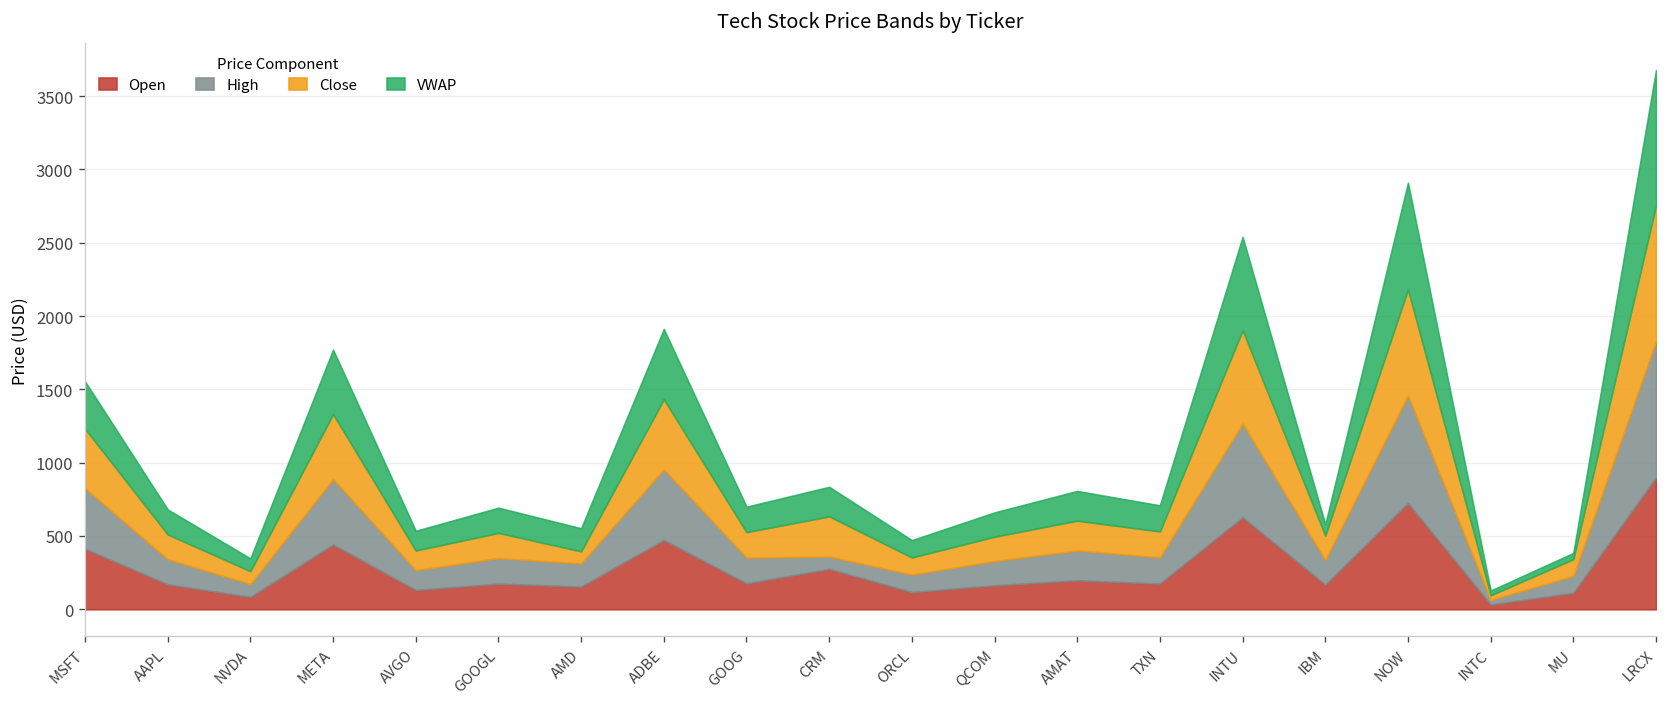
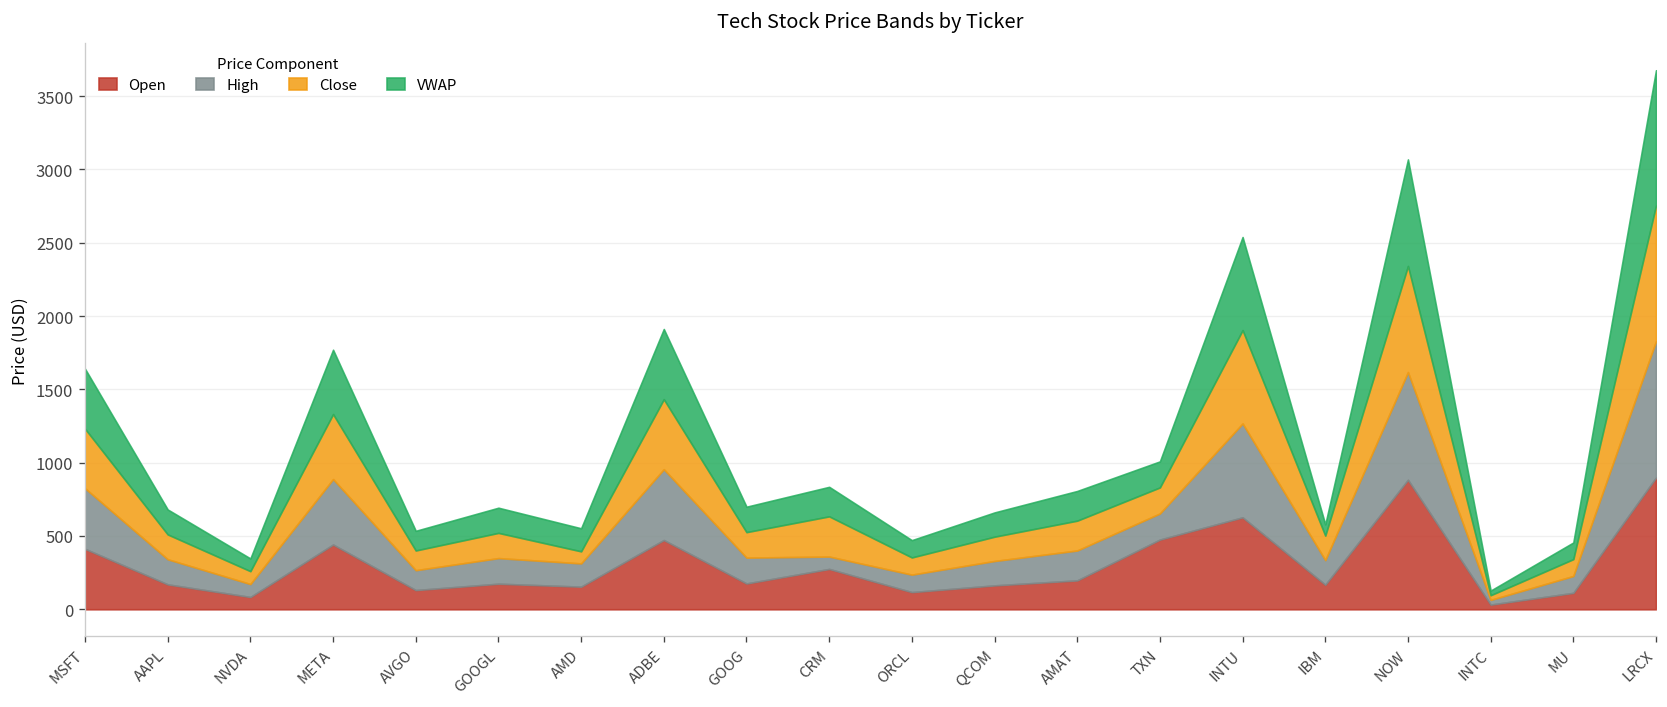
VWAP, MSFT: 320 -> 410
Open, TXN: 180 -> 480
Open, NOW: 720 -> 880
VWAP, MU: 40 -> 110
